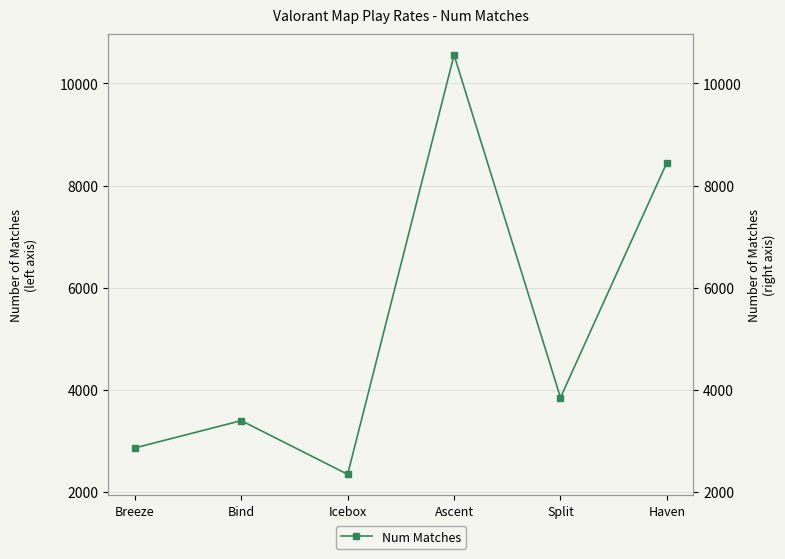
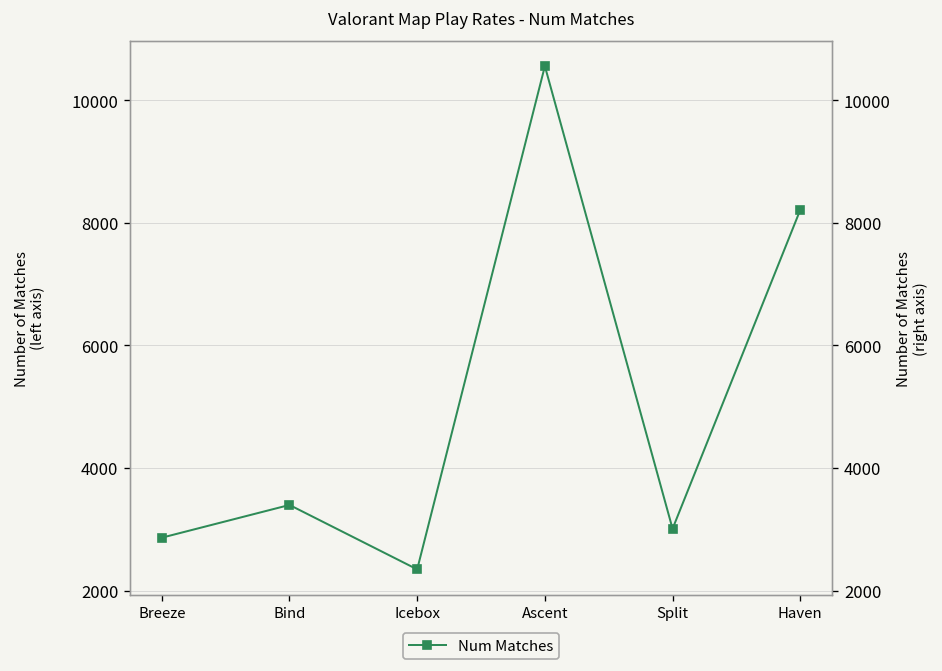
Split: 3800 -> 3000
Haven: 8400 -> 8200
